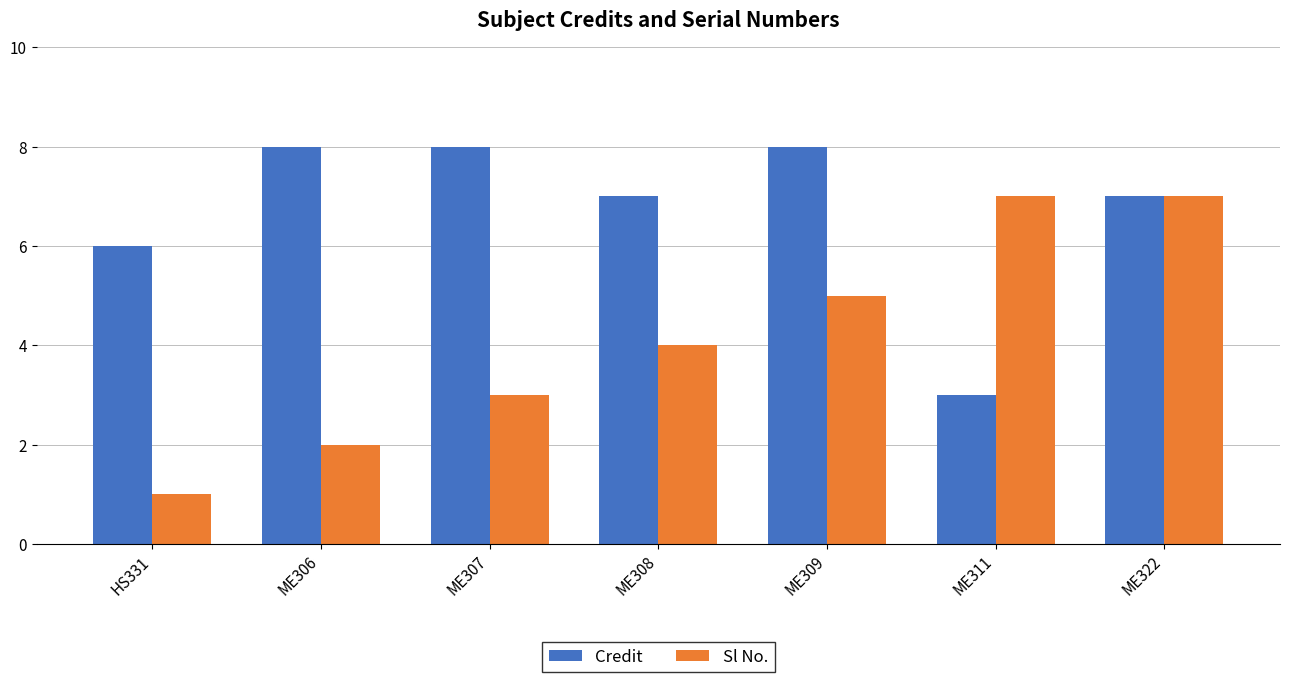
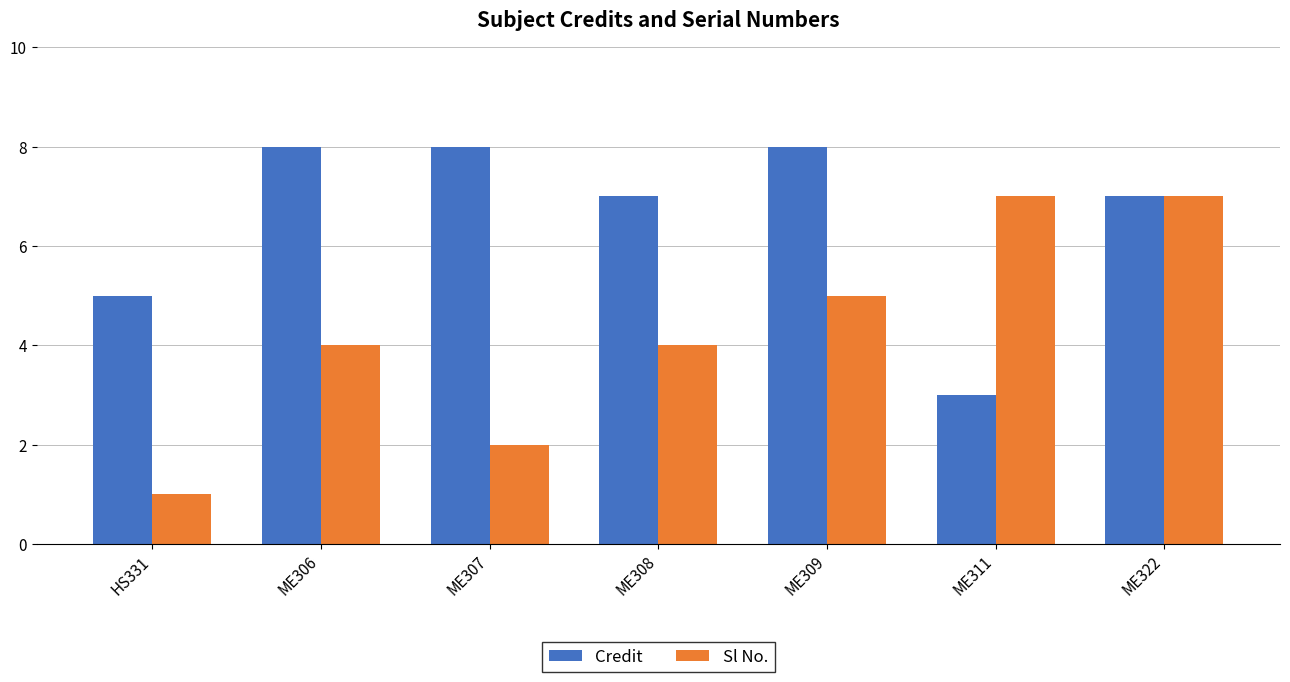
Credit, HS331: 6 -> 5
Sl No., ME306: 2 -> 4
Sl No., ME307: 3 -> 2
